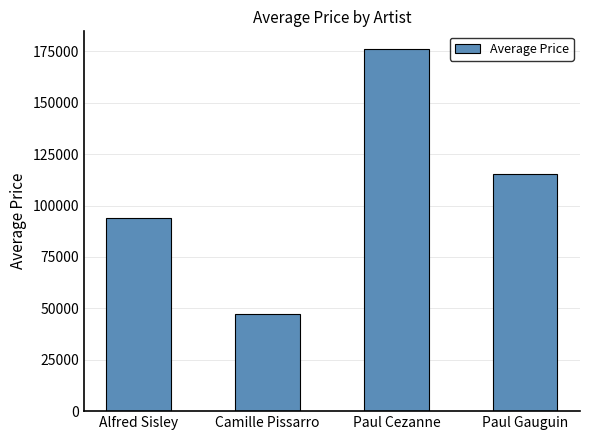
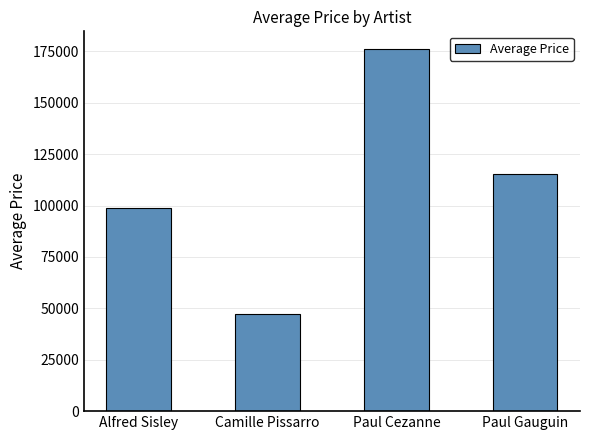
Alfred Sisley: 94000 -> 99000
